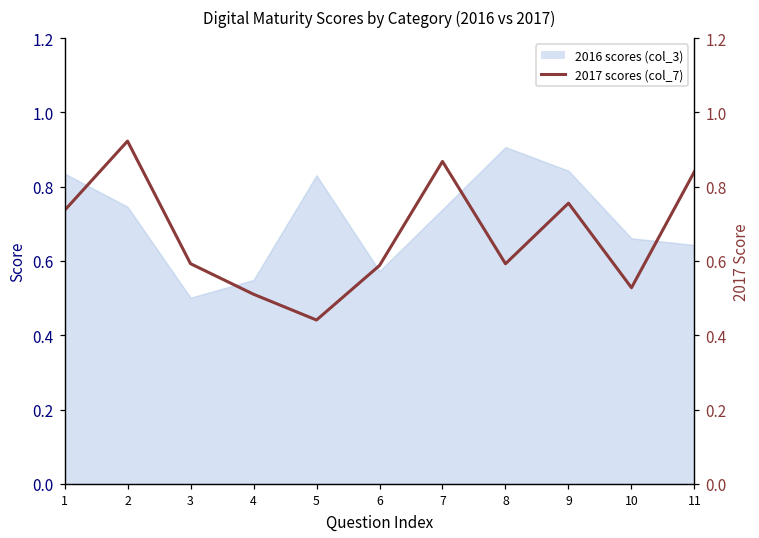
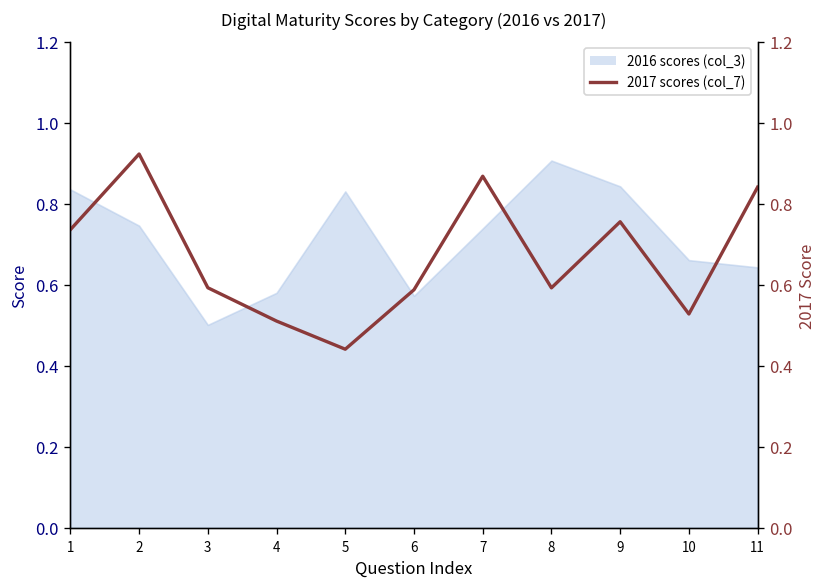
2016 scores (col_3), 4: 0.55 -> 0.58
